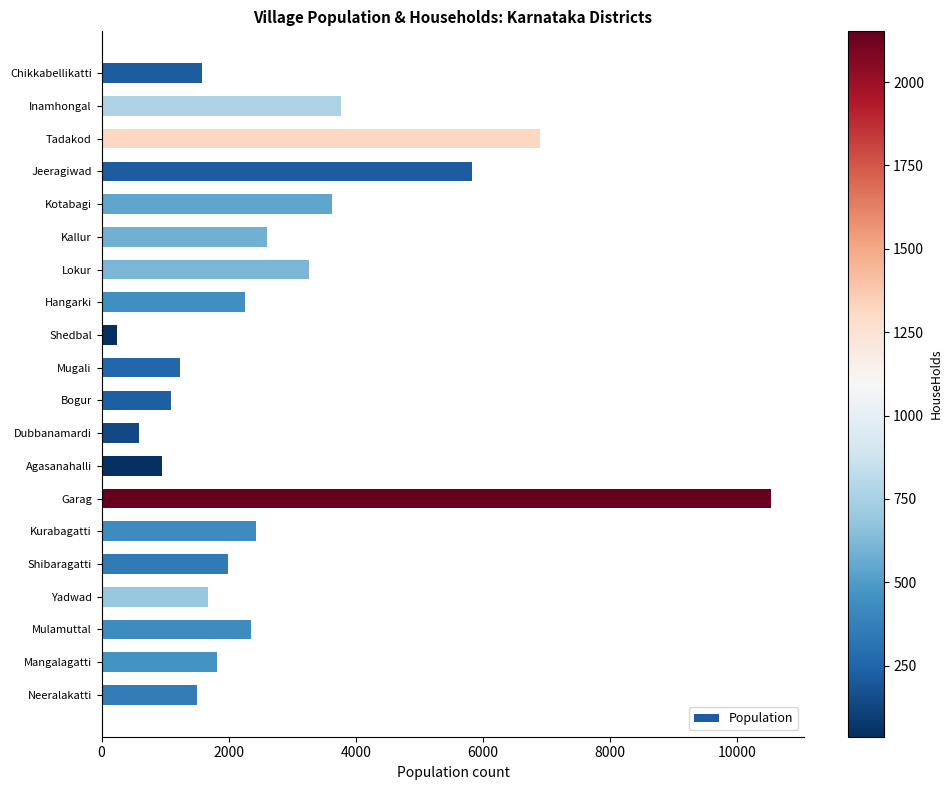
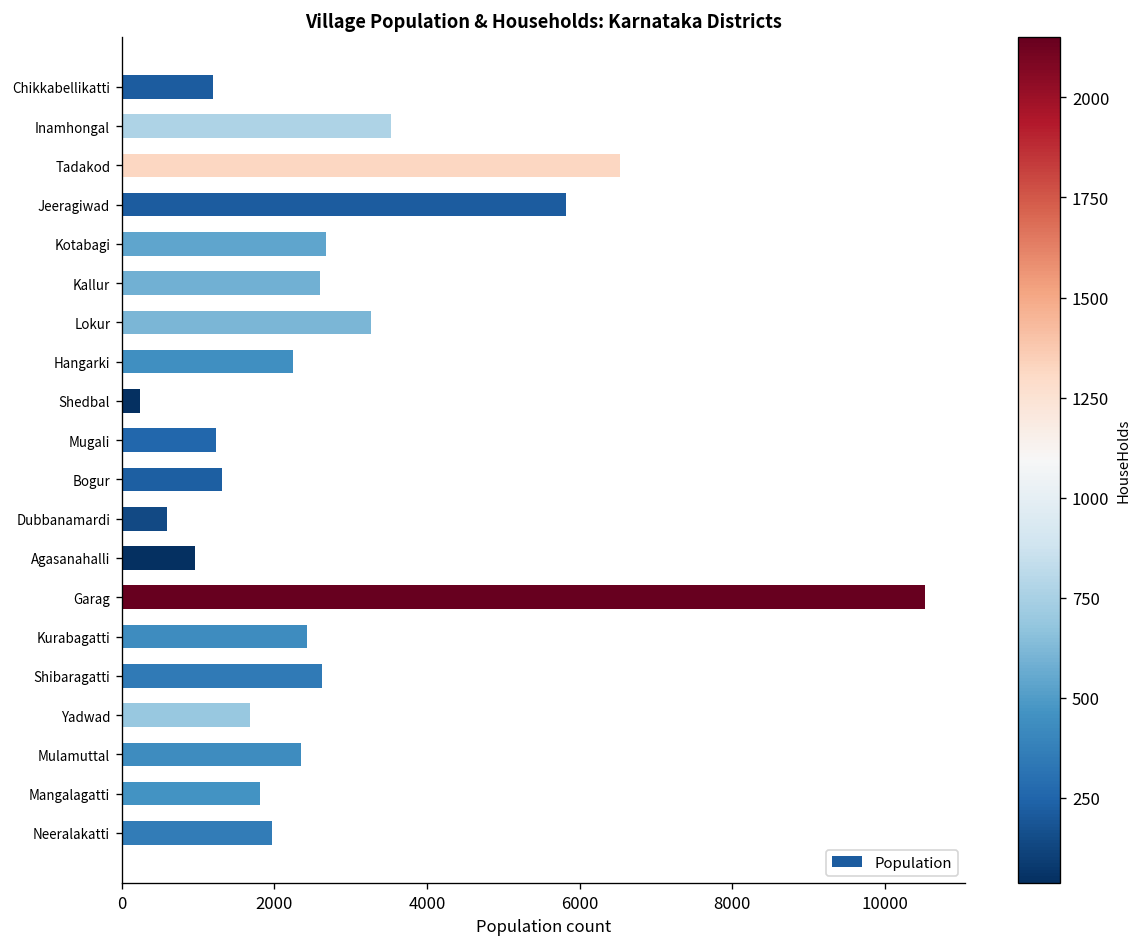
Chikkabellikatti: 1600 -> 1200
Inamhongal: 3800 -> 3500
Tadakod: 6900 -> 6500
Kotabagi: 3600 -> 2700
Bogur: 1100 -> 1300
Shibaragatti: 2000 -> 2600
Neeralakatti: 1500 -> 2000
